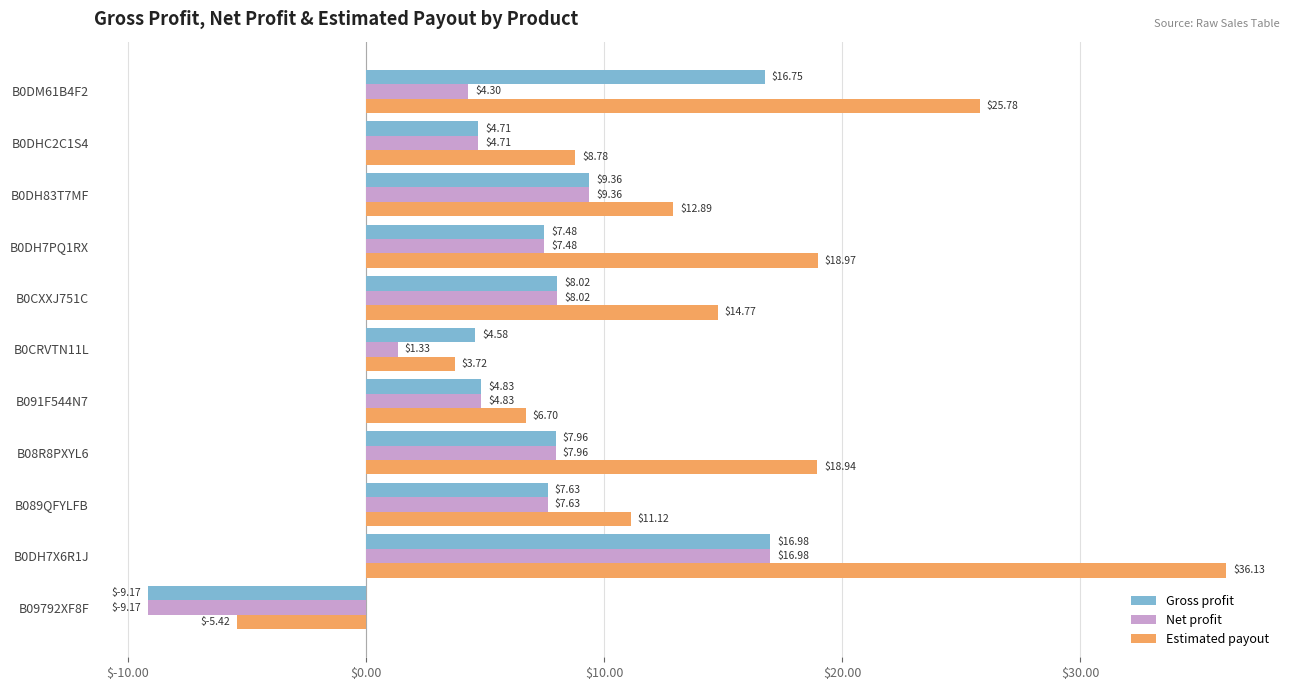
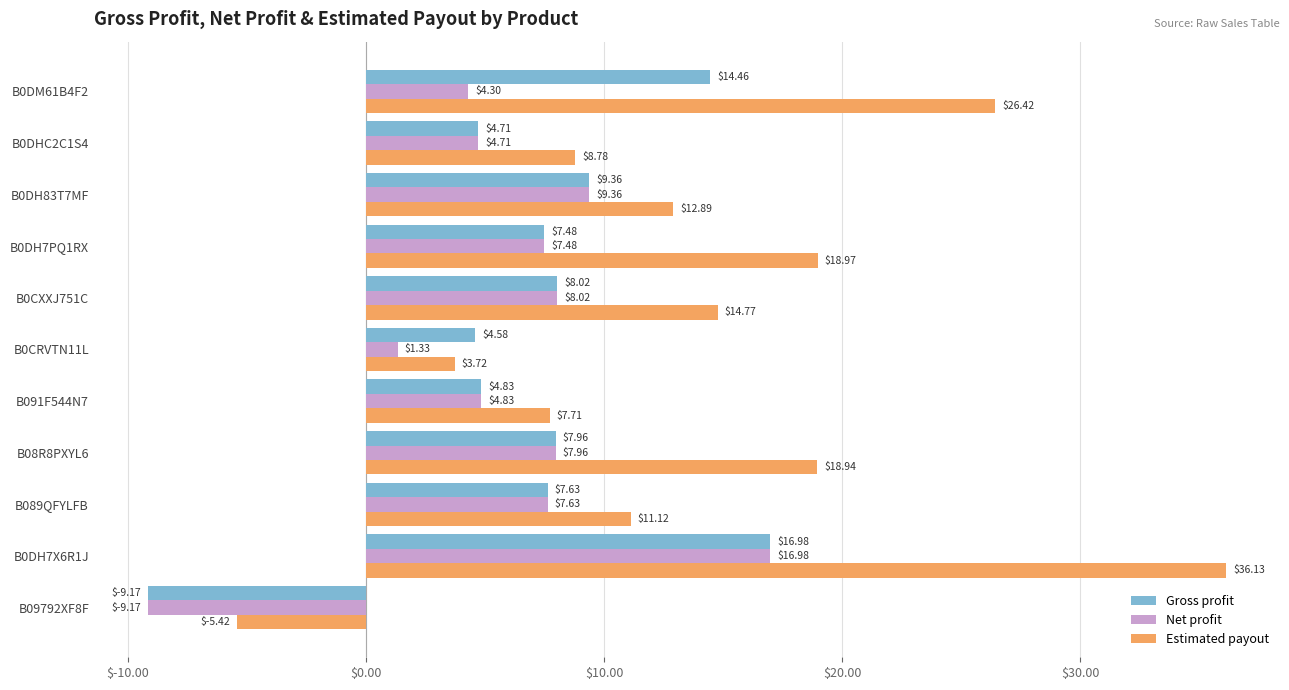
Gross profit, B0DM61B4F2: $16.75 -> $14.46
Estimated payout, B0DM61B4F2: $25.78 -> $26.42
Estimated payout, B091F544N7: $6.70 -> $7.71
